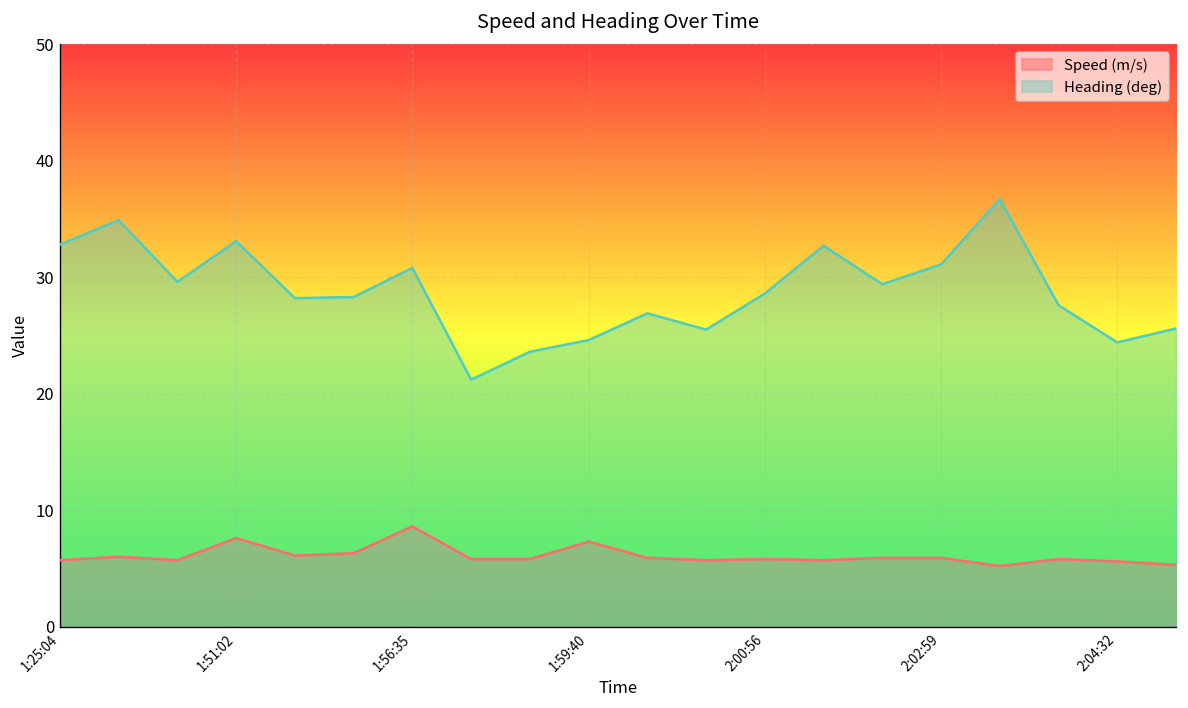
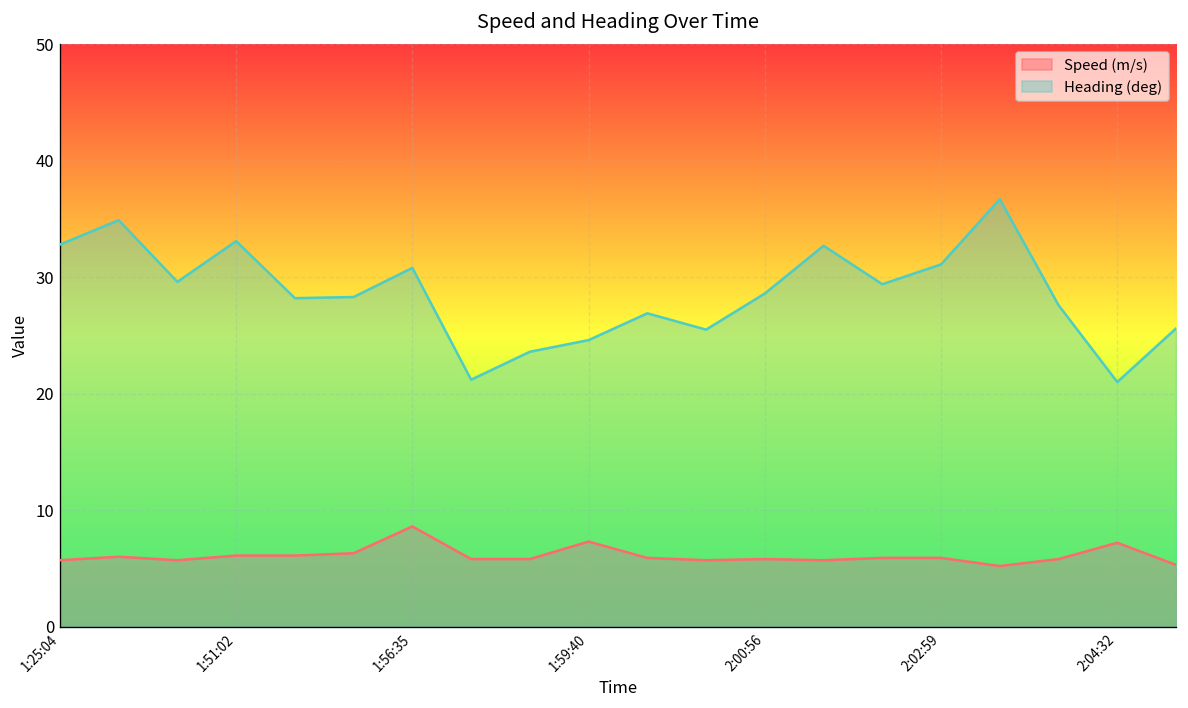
Speed (m/s), 1:51:02: 8 -> 6
Speed (m/s), 2:04:32: 6 -> 7
Heading (deg), 2:04:32: 24 -> 21
